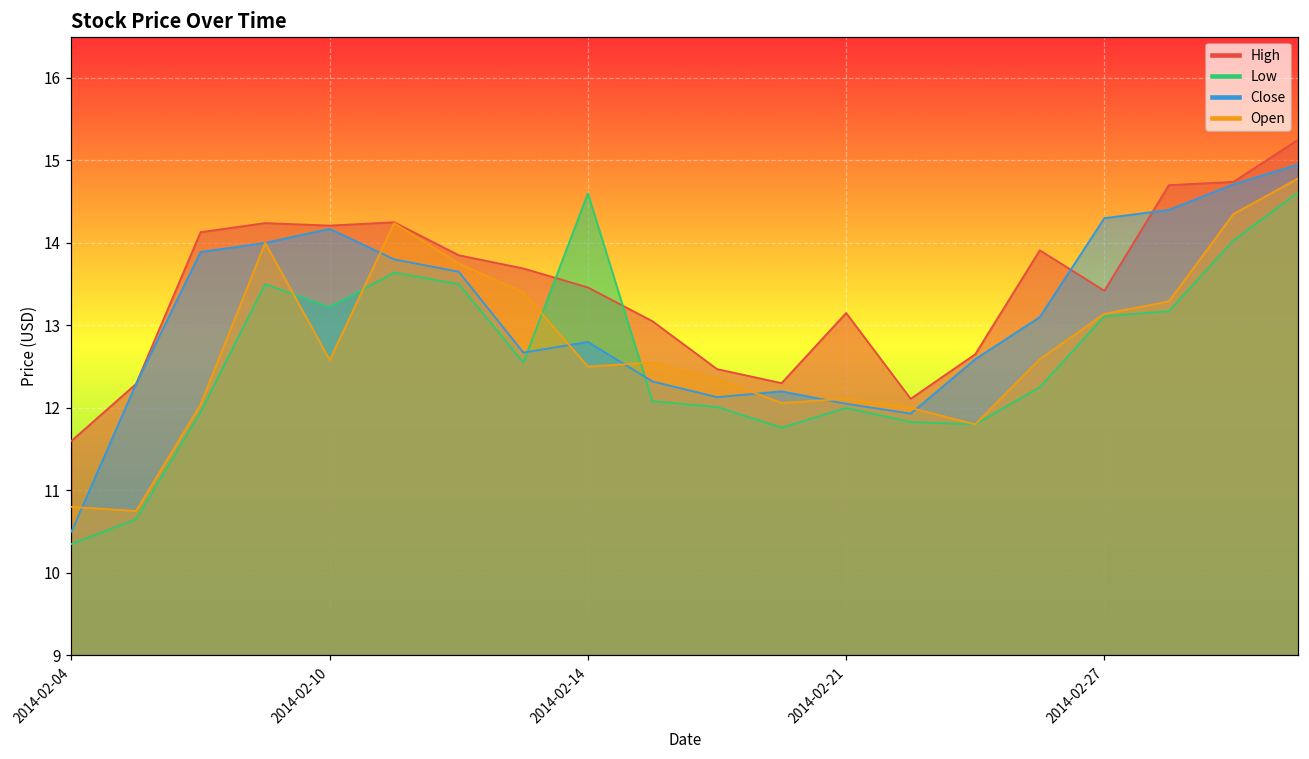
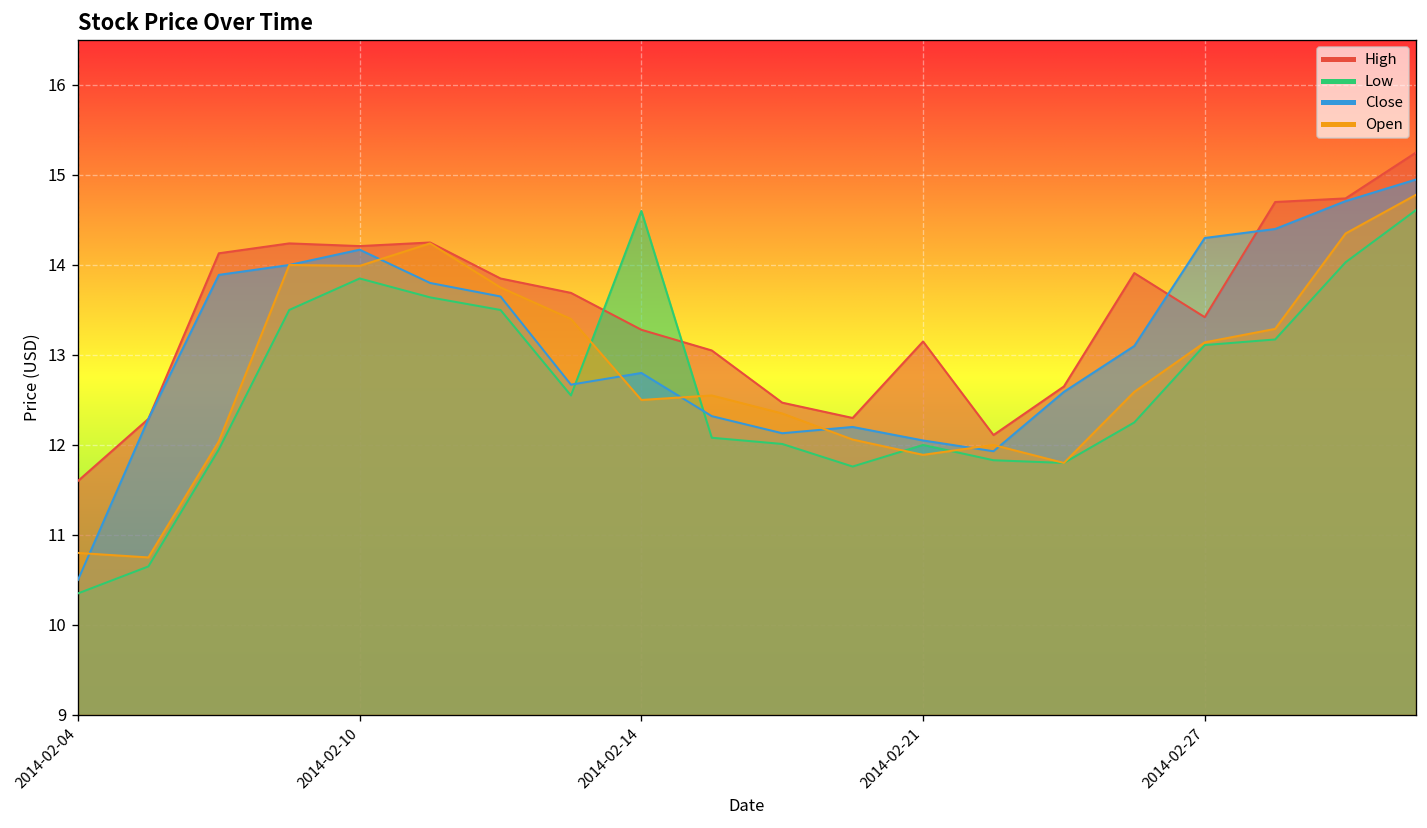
Low, 2014-02-10: 13.2 -> 13.9
Open, 2014-02-10: 12.6 -> 14.0
High, 2014-02-14: 13.5 -> 13.3
Open, 2014-02-21: 12.1 -> 11.9
